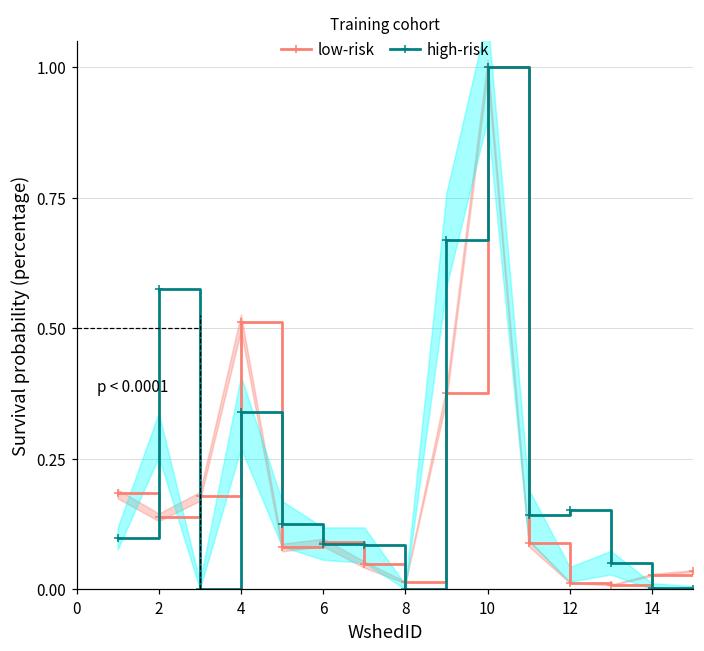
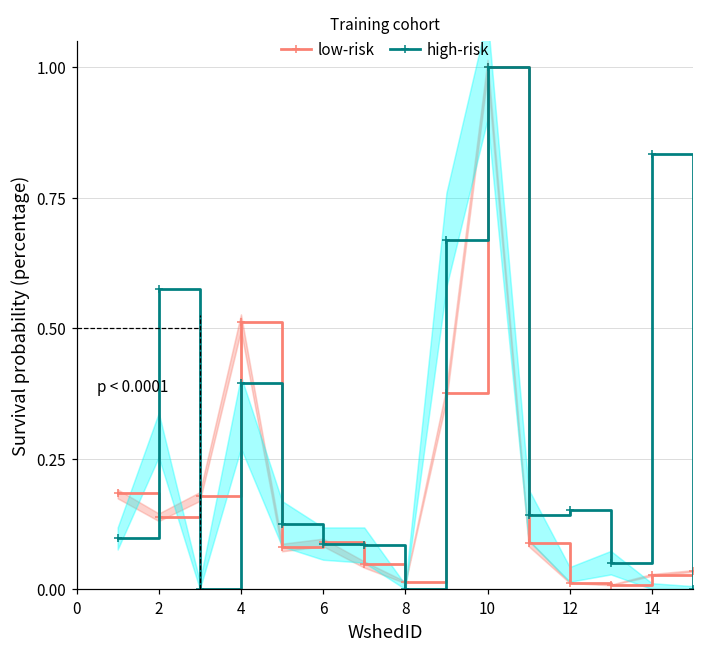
high-risk, 4: 0.34 -> 0.39
high-risk, 14: 0.00 -> 0.83
